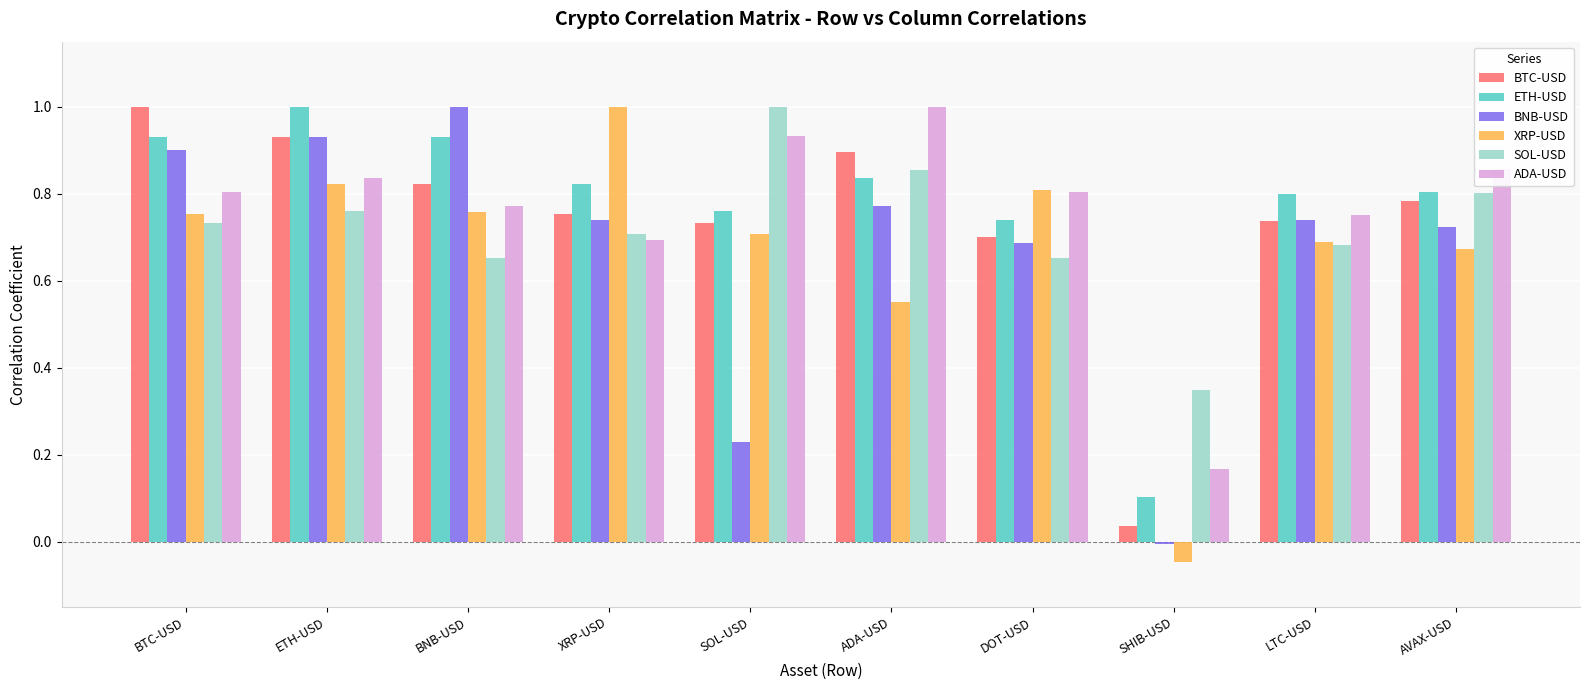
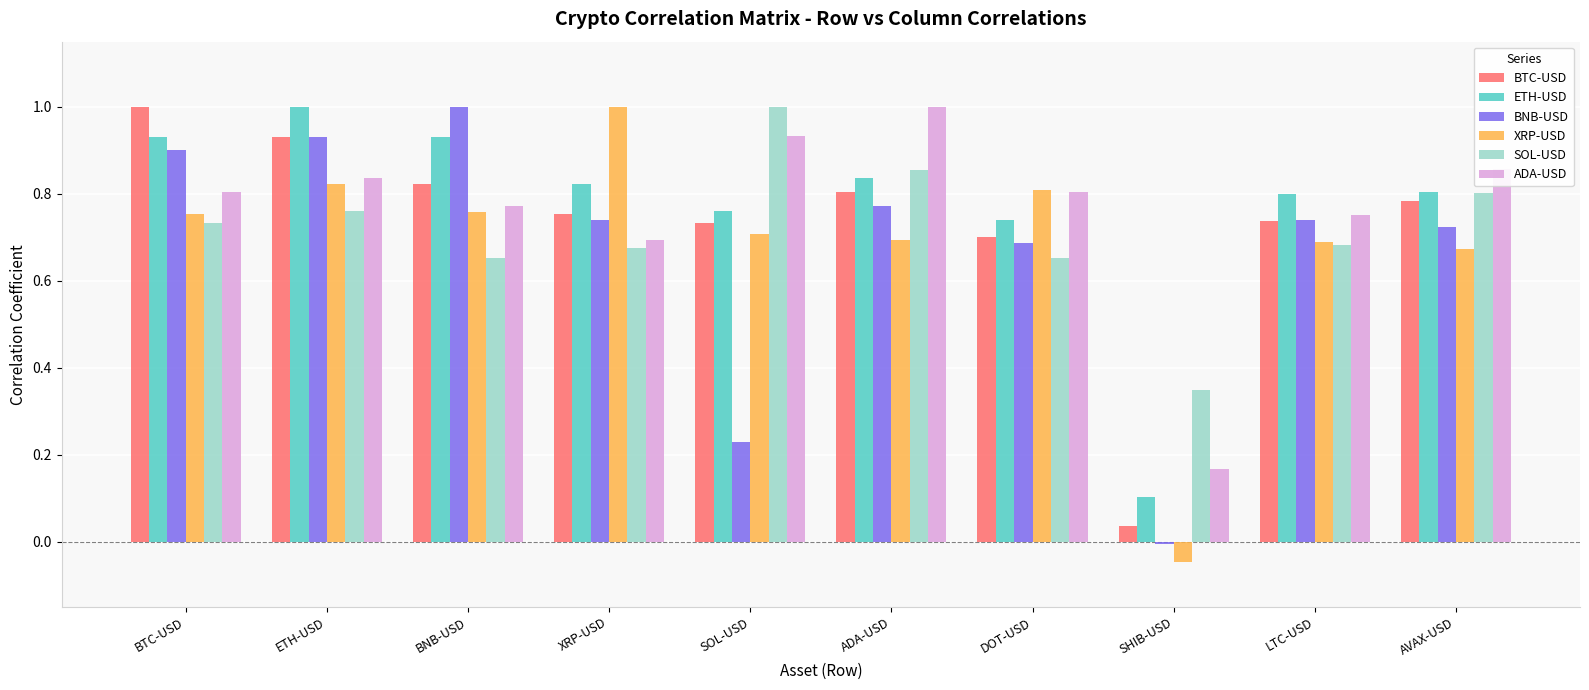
SOL-USD, XRP-USD: 0.71 -> 0.68
BTC-USD, ADA-USD: 0.90 -> 0.81
XRP-USD, ADA-USD: 0.55 -> 0.69
